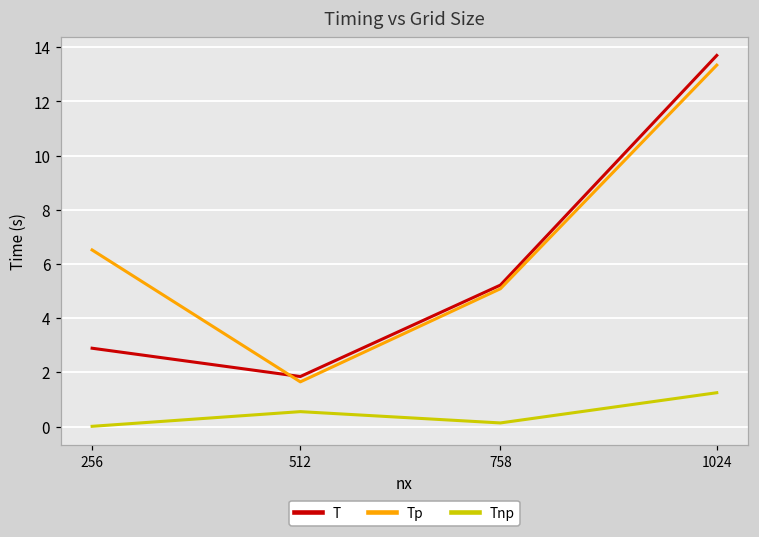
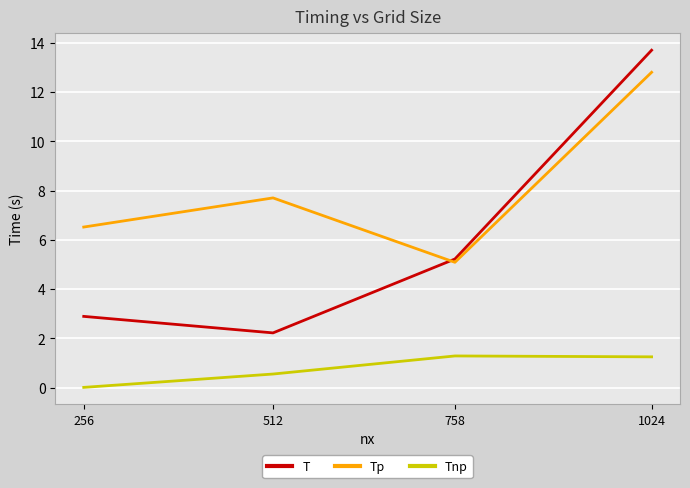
T, 512: 1.8 -> 2.2
Tp, 512: 1.7 -> 7.7
Tnp, 758: 0.1 -> 1.3
Tp, 1024: 13.3 -> 12.8
